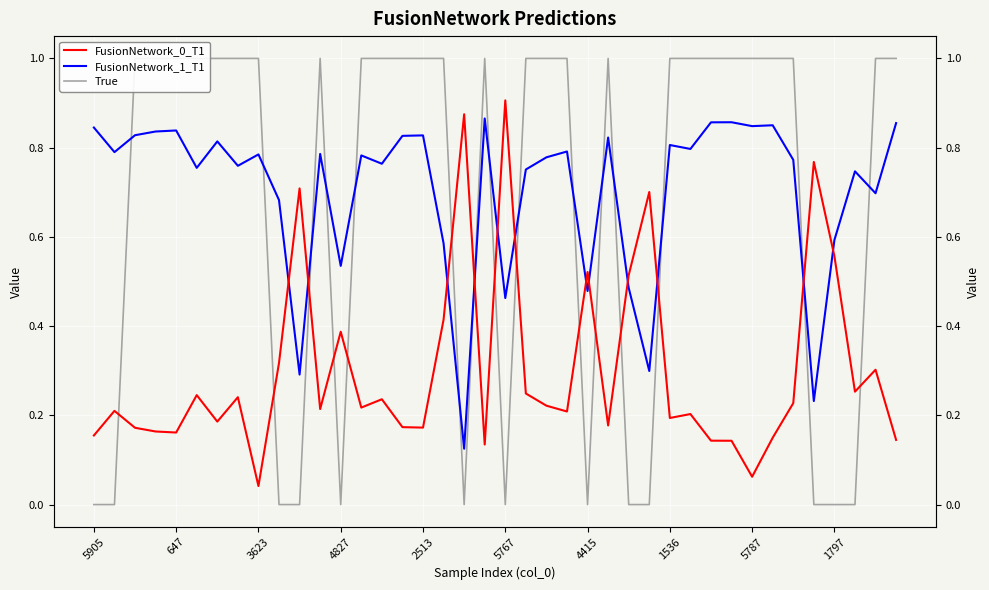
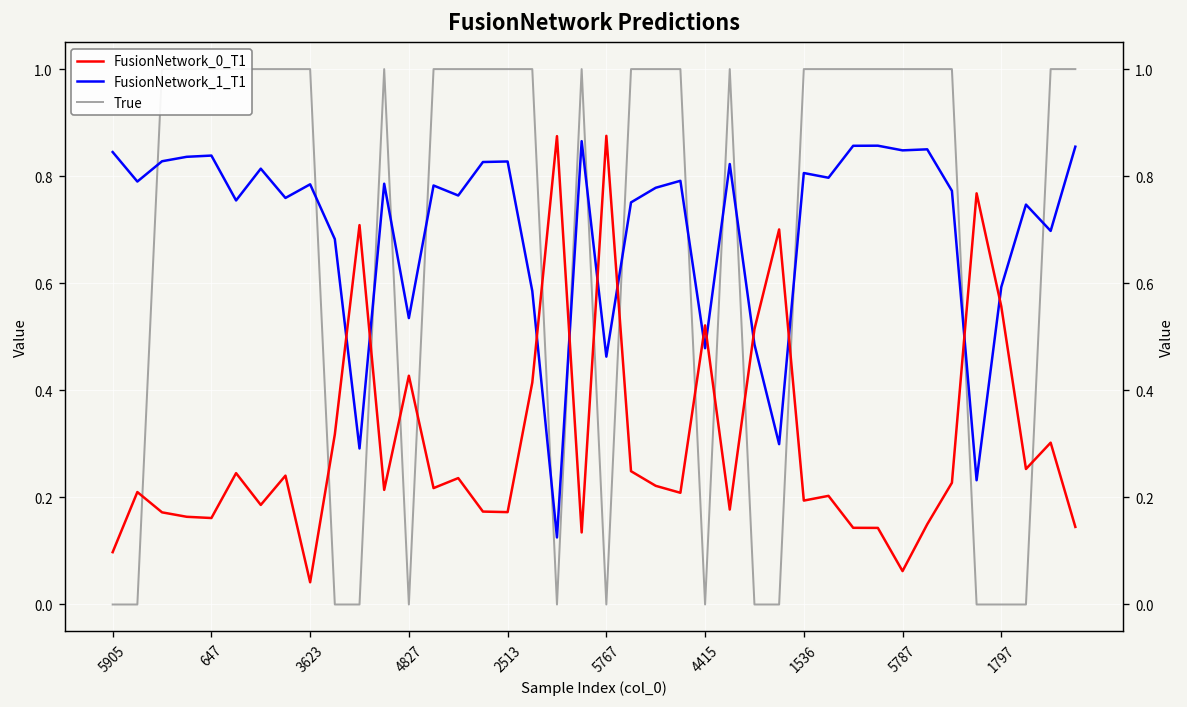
FusionNetwork_0_T1, 5905: 0.15 -> 0.10
FusionNetwork_0_T1, 4827: 0.39 -> 0.43
FusionNetwork_0_T1, 5767: 0.91 -> 0.88
